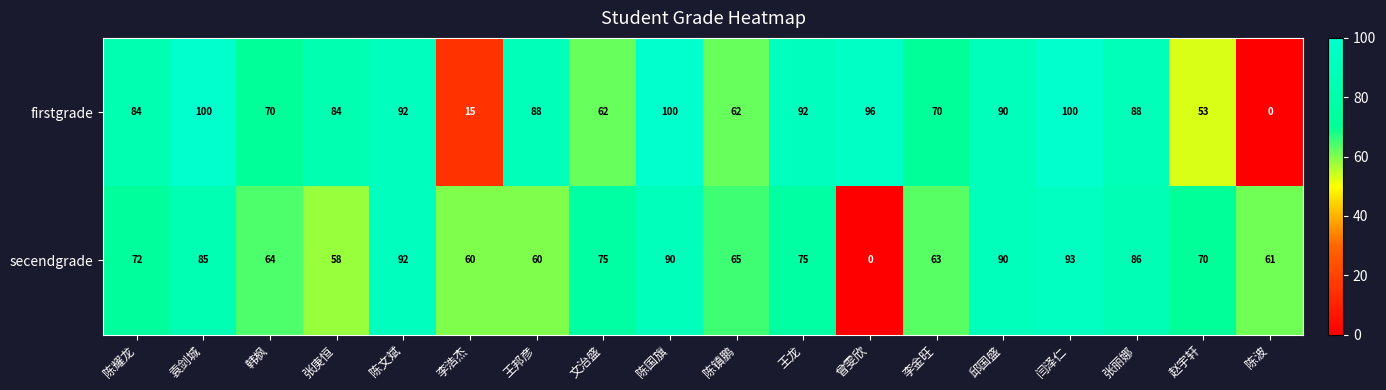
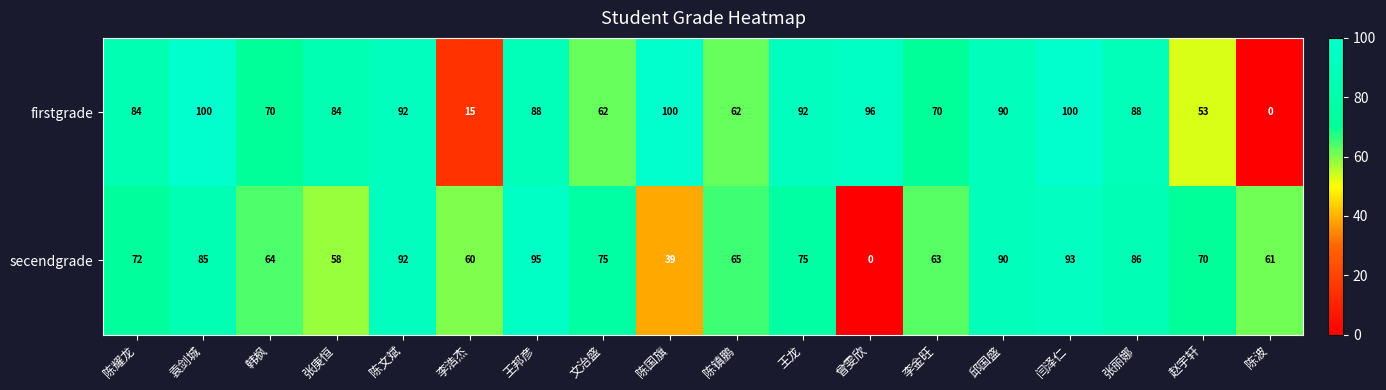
secendgrade, 王邦彦: 60 -> 95
secendgrade, 陈国旗: 90 -> 39
